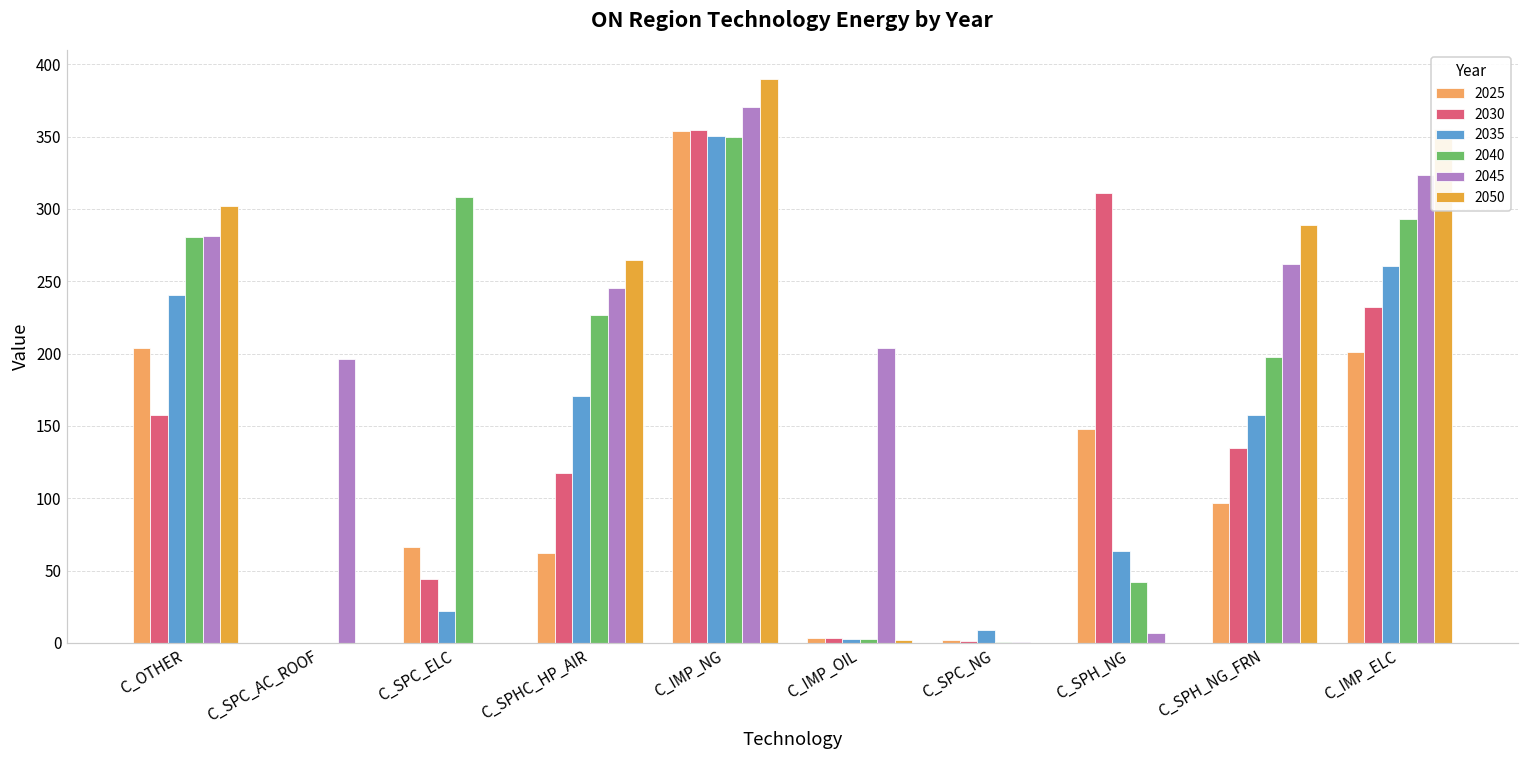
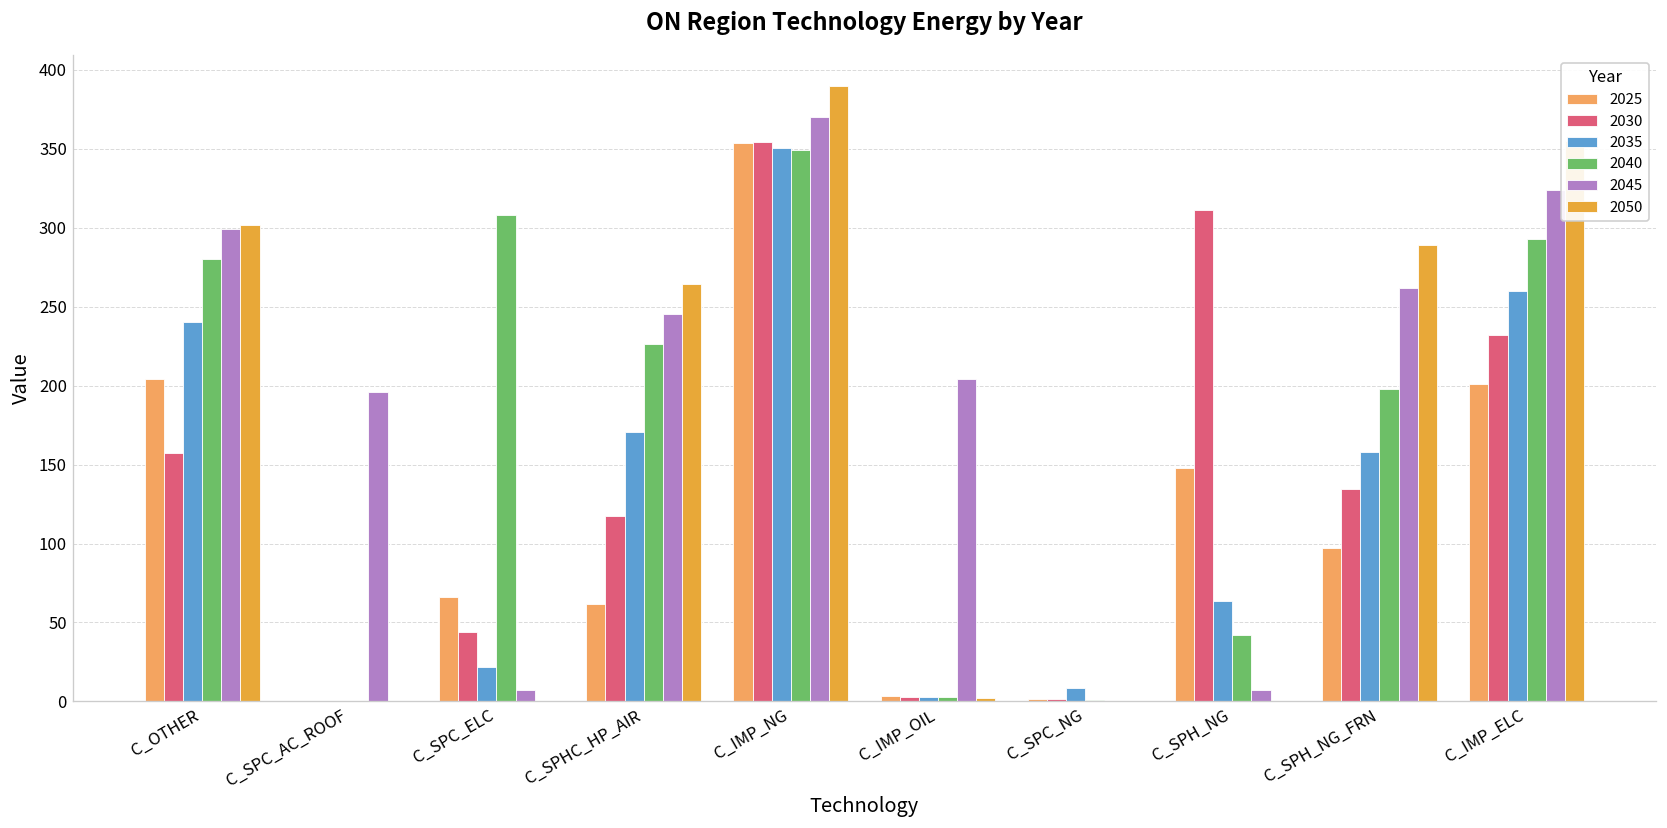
2045, C_OTHER: 281 -> 299
2045, C_SPC_ELC: 0 -> 7
